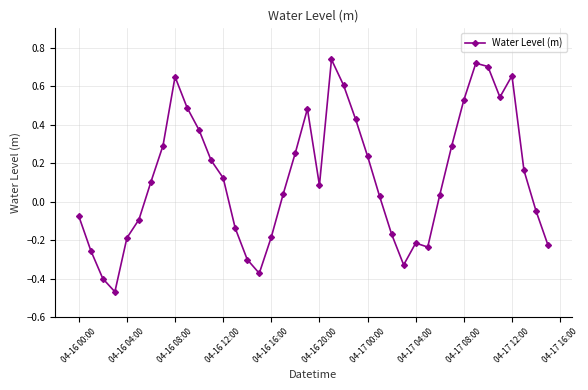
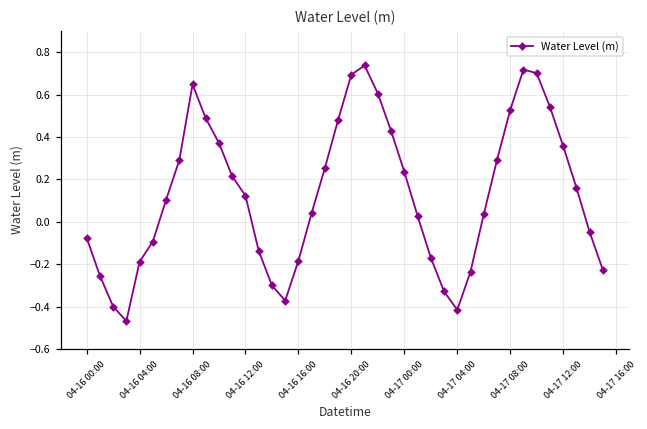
04-16 20:00: 0.09 -> 0.69
04-17 04:00: -0.22 -> -0.42
04-17 12:00: 0.65 -> 0.36
